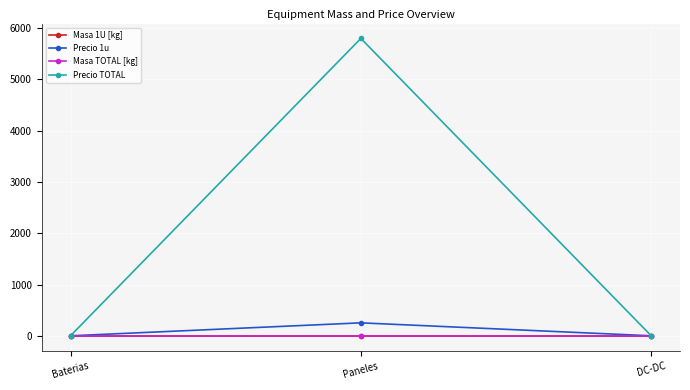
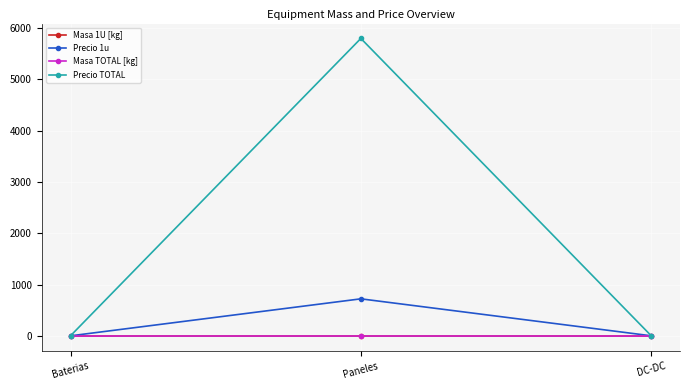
Precio 1u, Paneles: 300 -> 700
